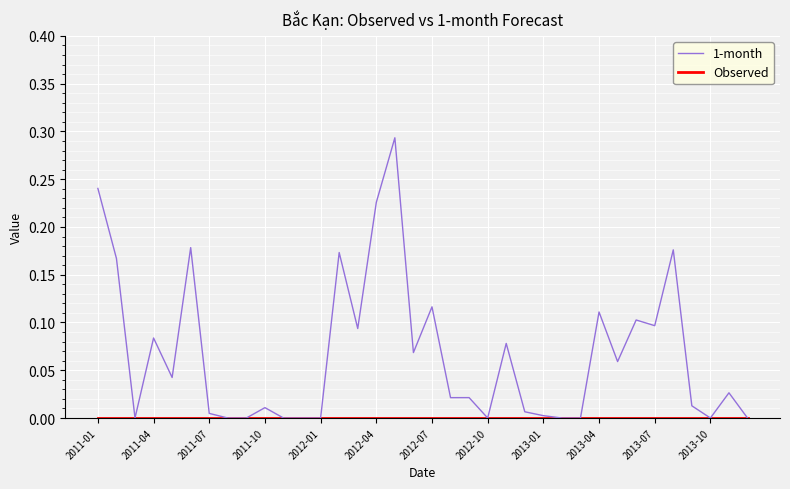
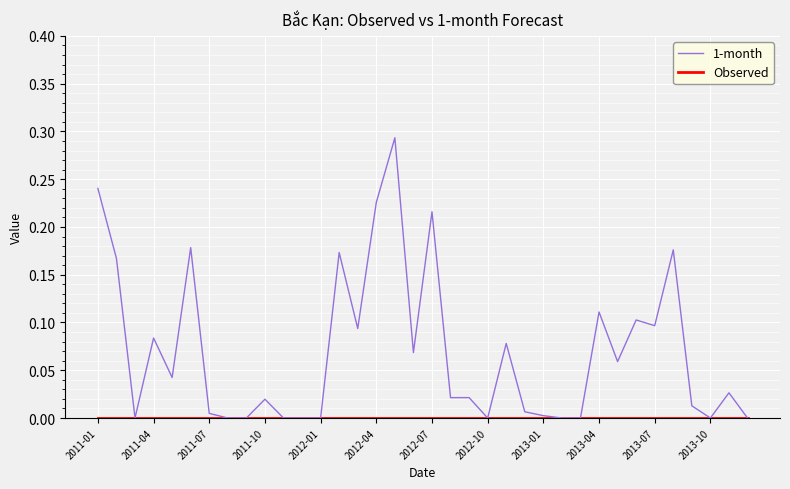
1-month, 2011-10: 0.01 -> 0.02
1-month, 2012-07: 0.12 -> 0.22
